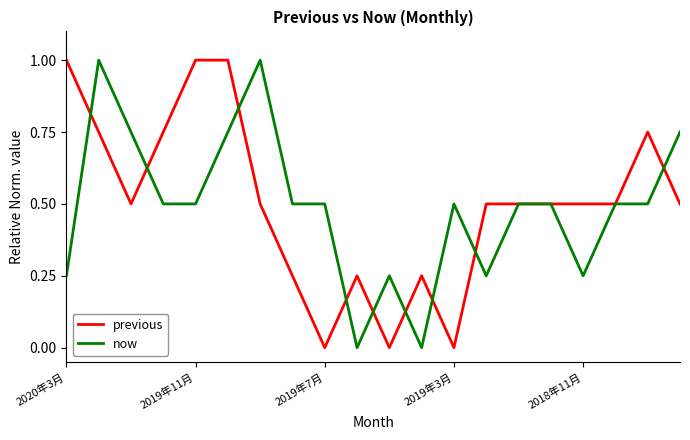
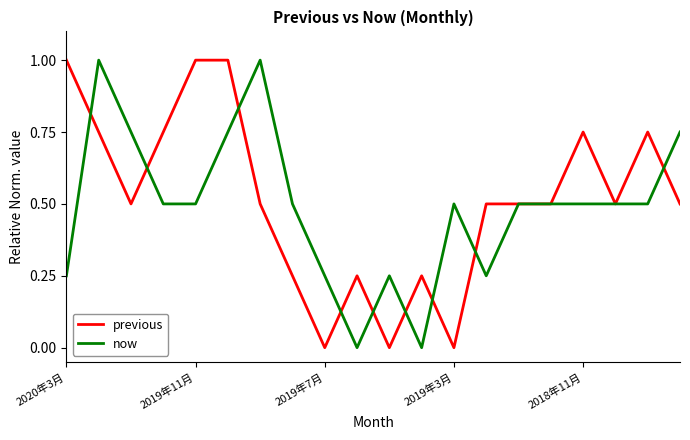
now, 2019年7月: 0.50 -> 0.25
previous, 2018年11月: 0.50 -> 0.75
now, 2018年11月: 0.25 -> 0.50
